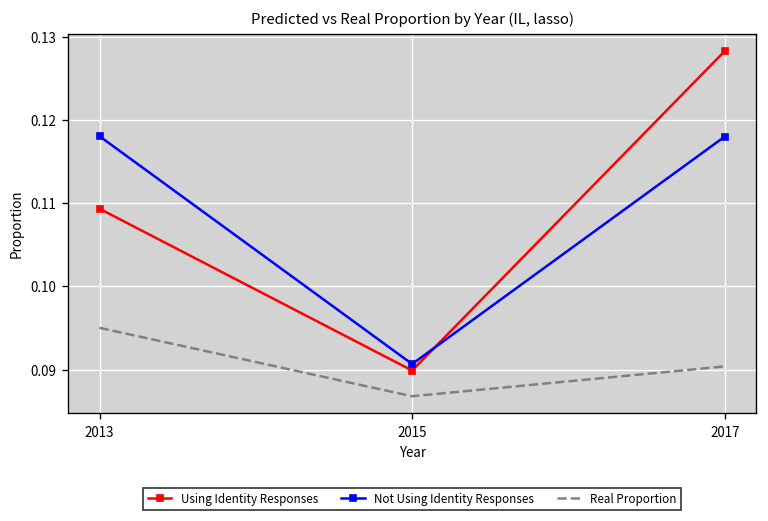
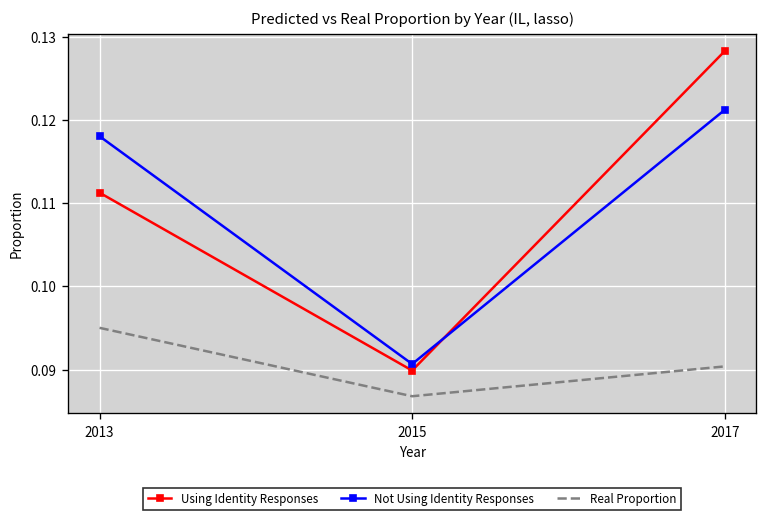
Using Identity Responses, 2013: 0.109 -> 0.111
Not Using Identity Responses, 2017: 0.118 -> 0.121
